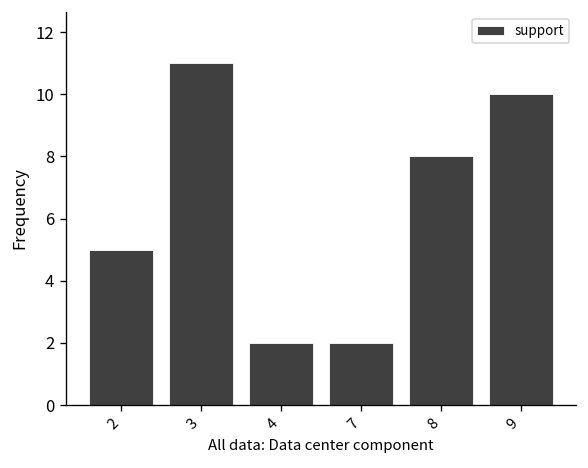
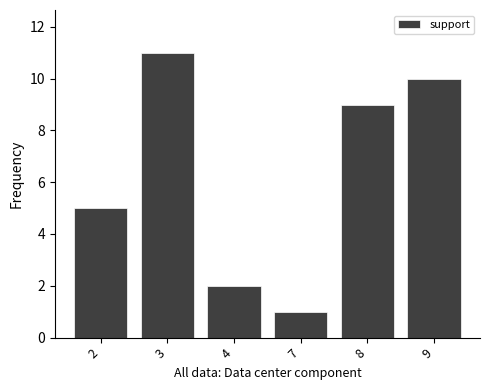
7: 2 -> 1
8: 8 -> 9
